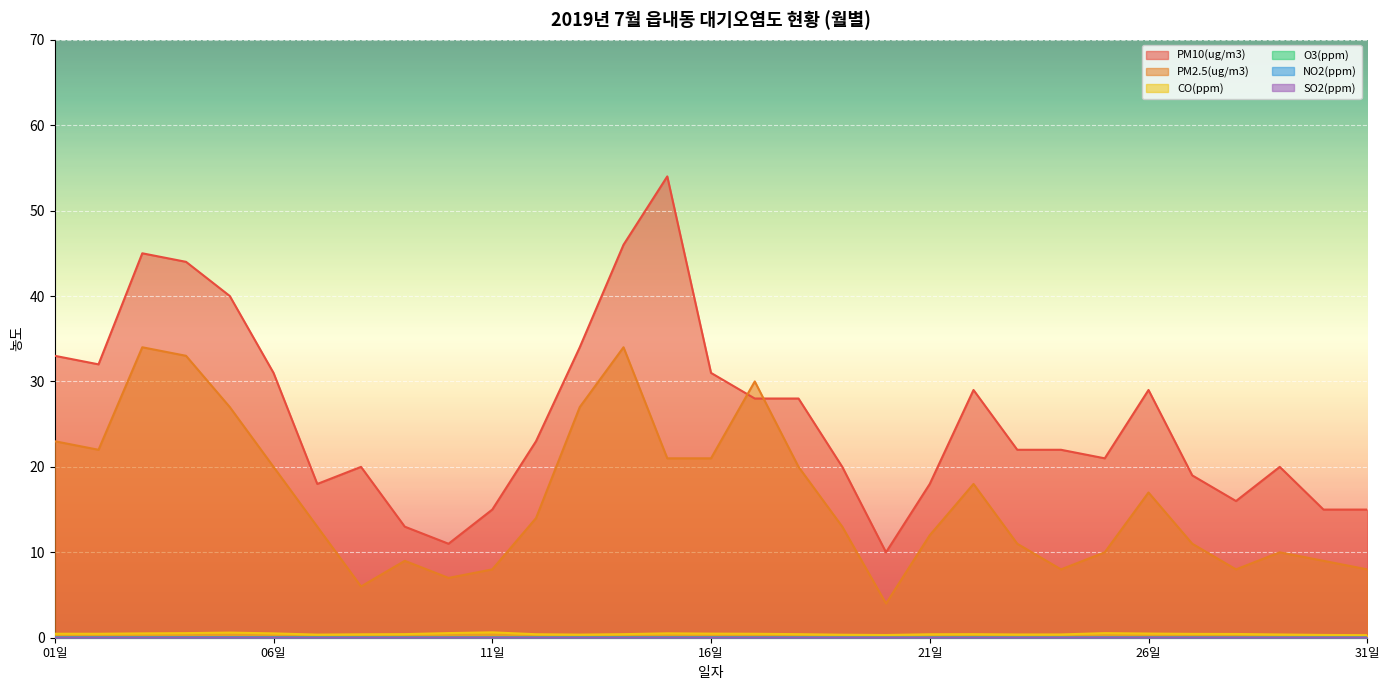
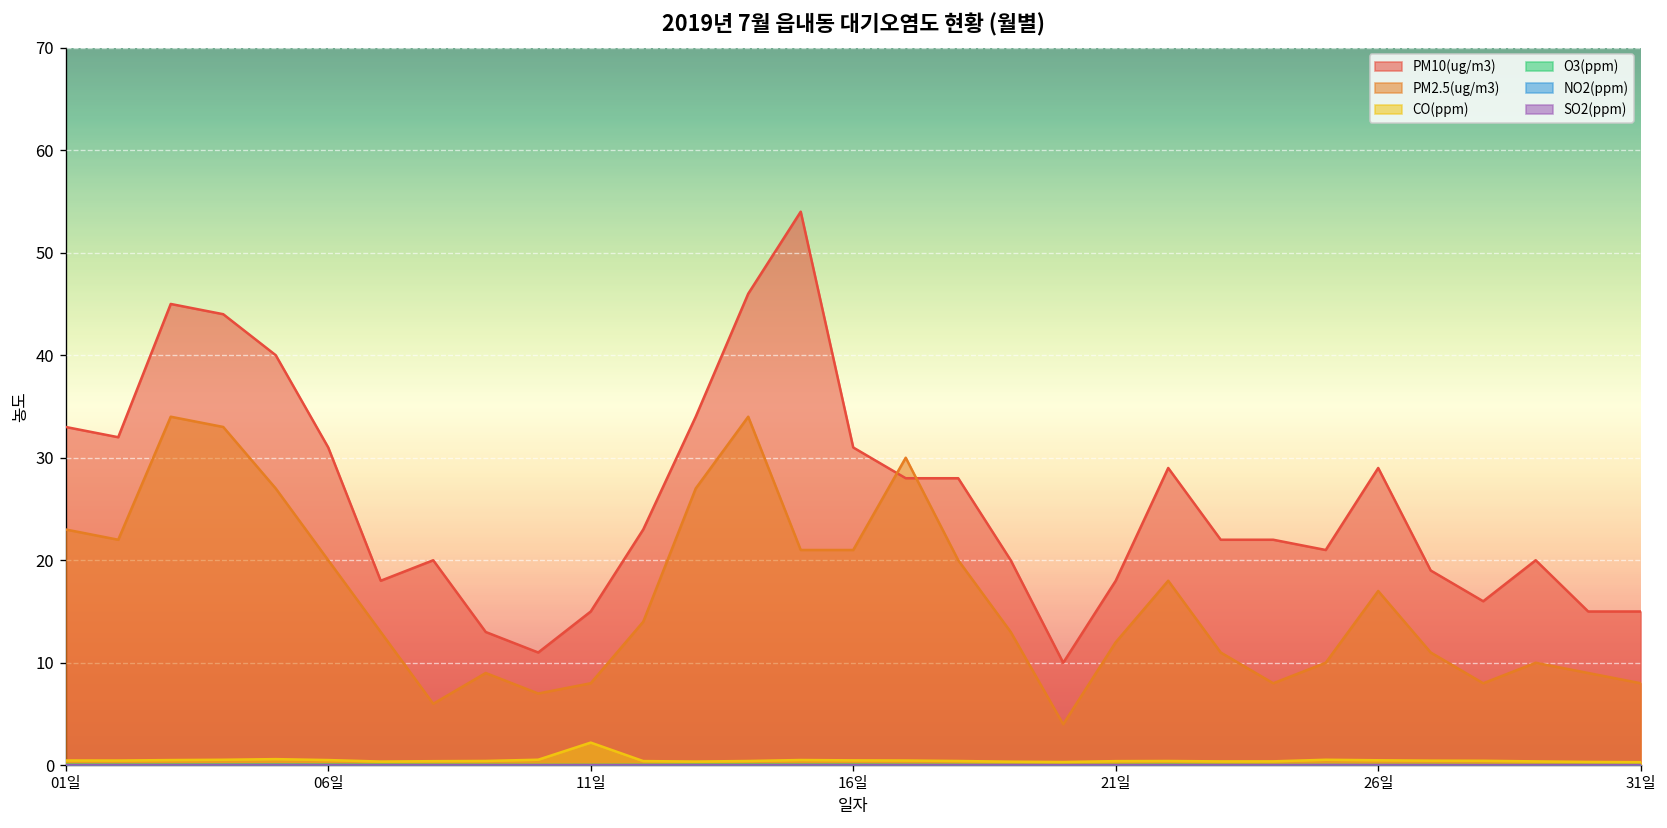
CO(ppm), 11일: 1 -> 2
